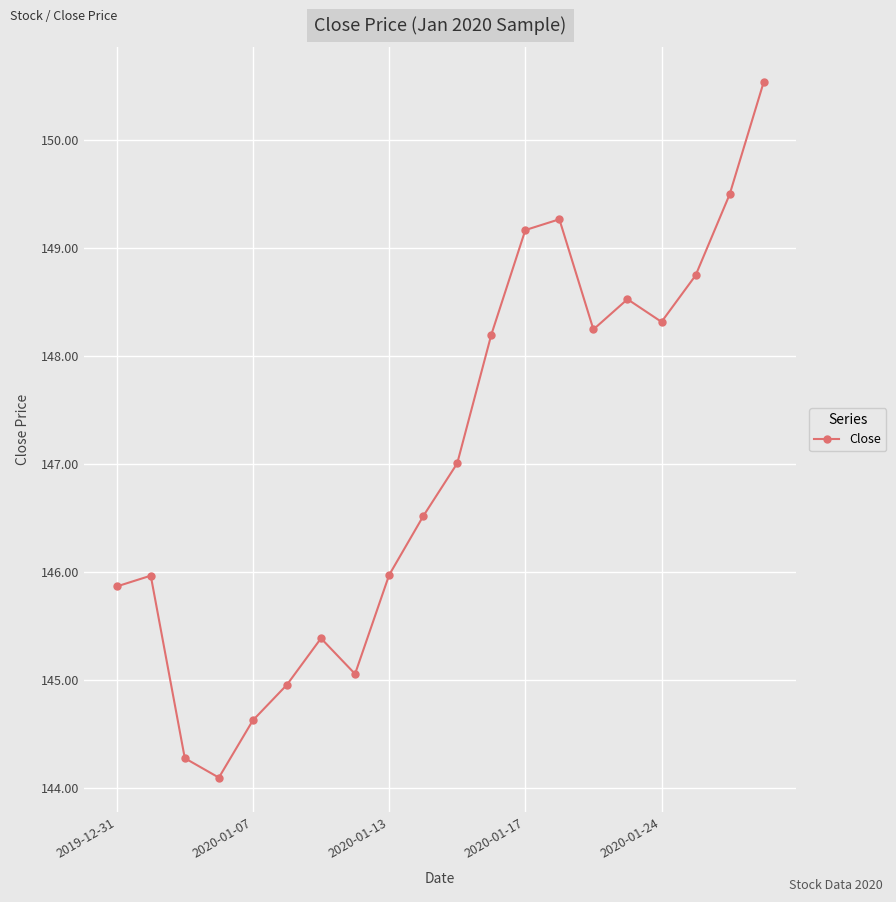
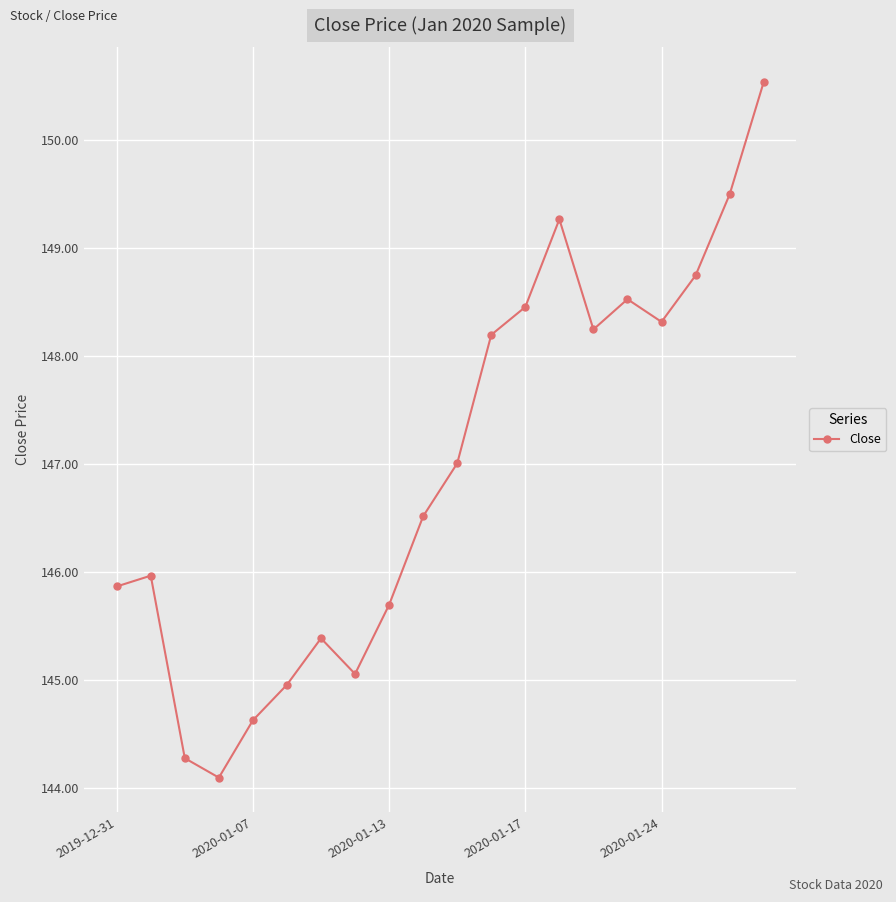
2020-01-13: 145.98 -> 145.70
2020-01-17: 149.17 -> 148.46
